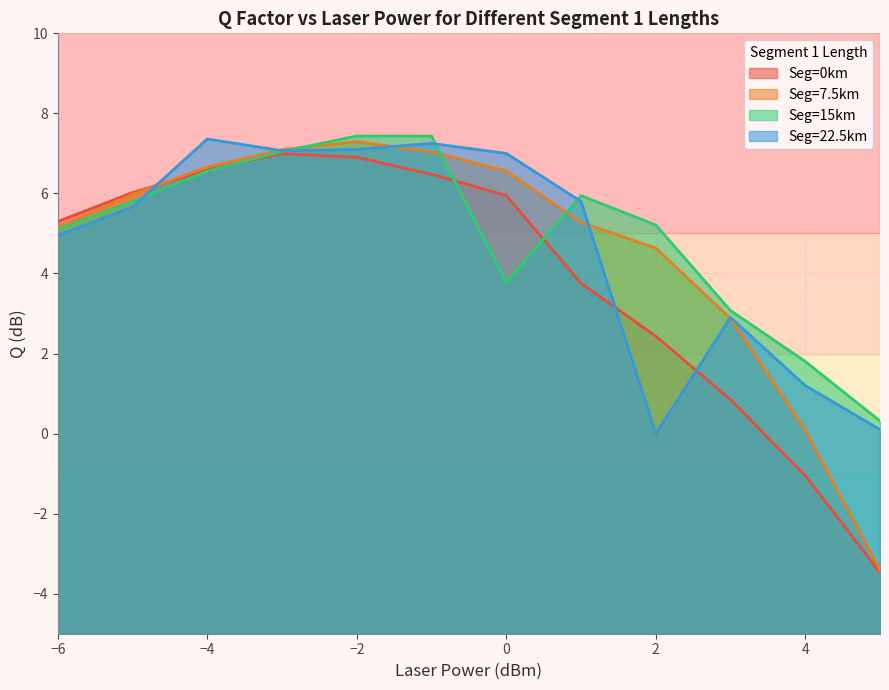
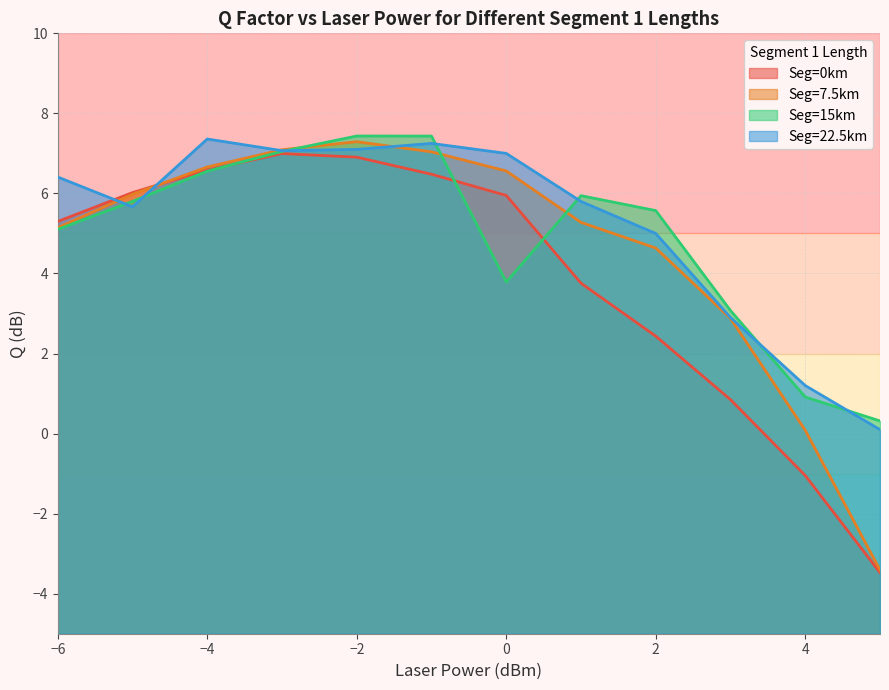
Seg=22.5km, −6: 4.9 -> 6.4
Seg=15km, 2: 5.2 -> 5.6
Seg=22.5km, 2: 0 -> 5
Seg=15km, 4: 1.8 -> 0.9
